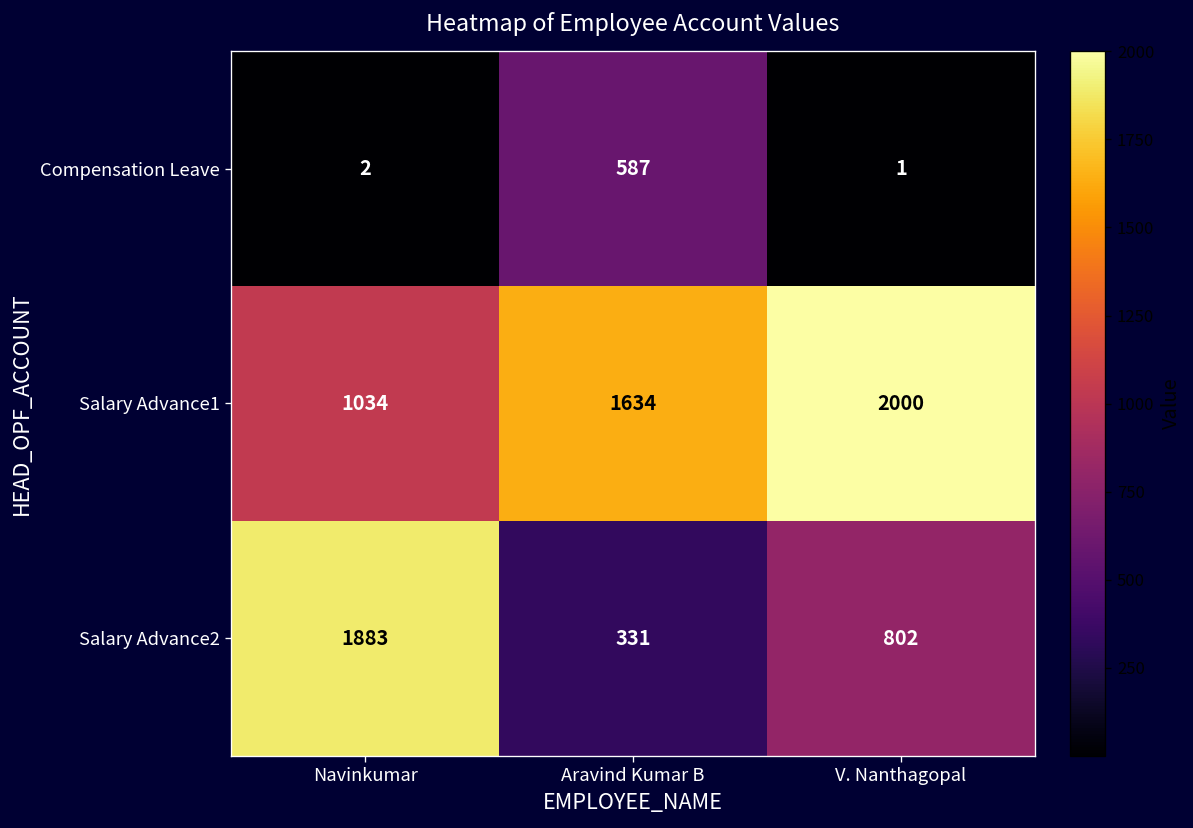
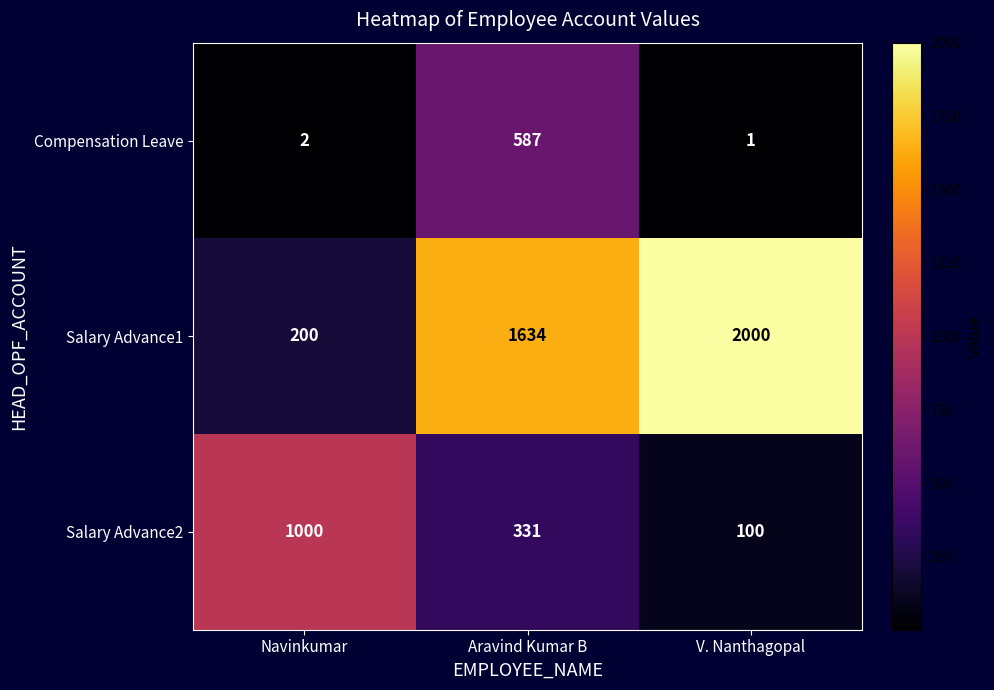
Salary Advance1, Navinkumar: 1034 -> 200
Salary Advance2, Navinkumar: 1883 -> 1000
Salary Advance2, V. Nanthagopal: 802 -> 100
